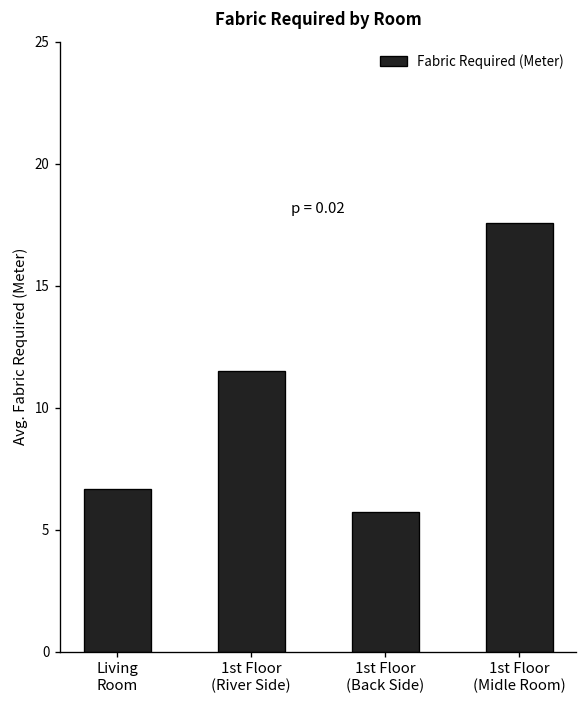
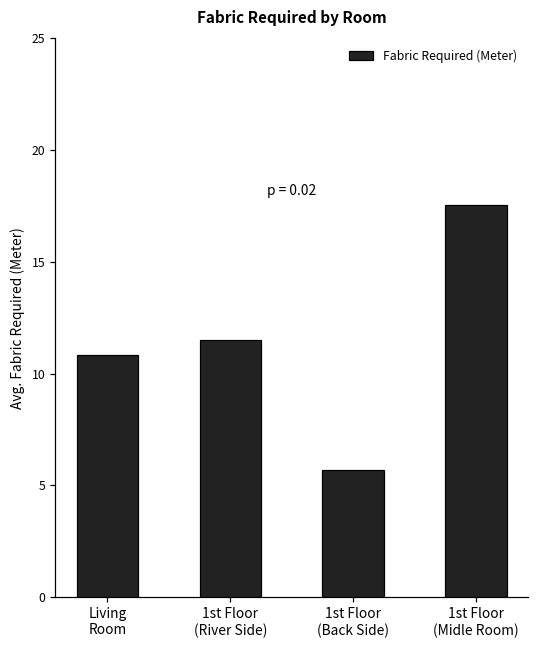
Living Room: 6.7 -> 10.8
